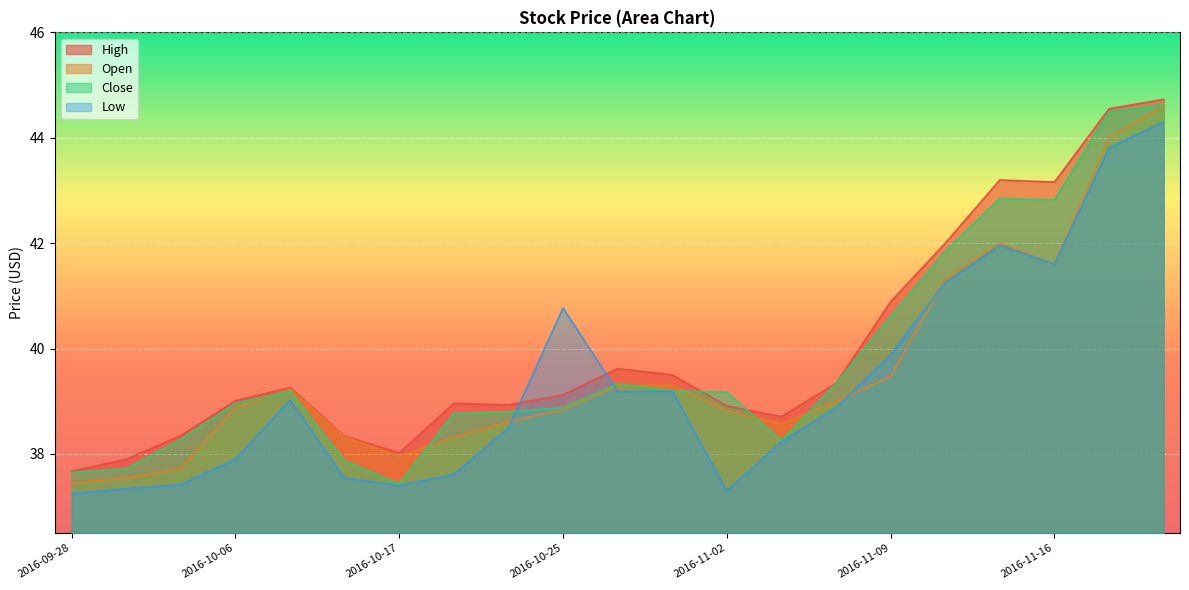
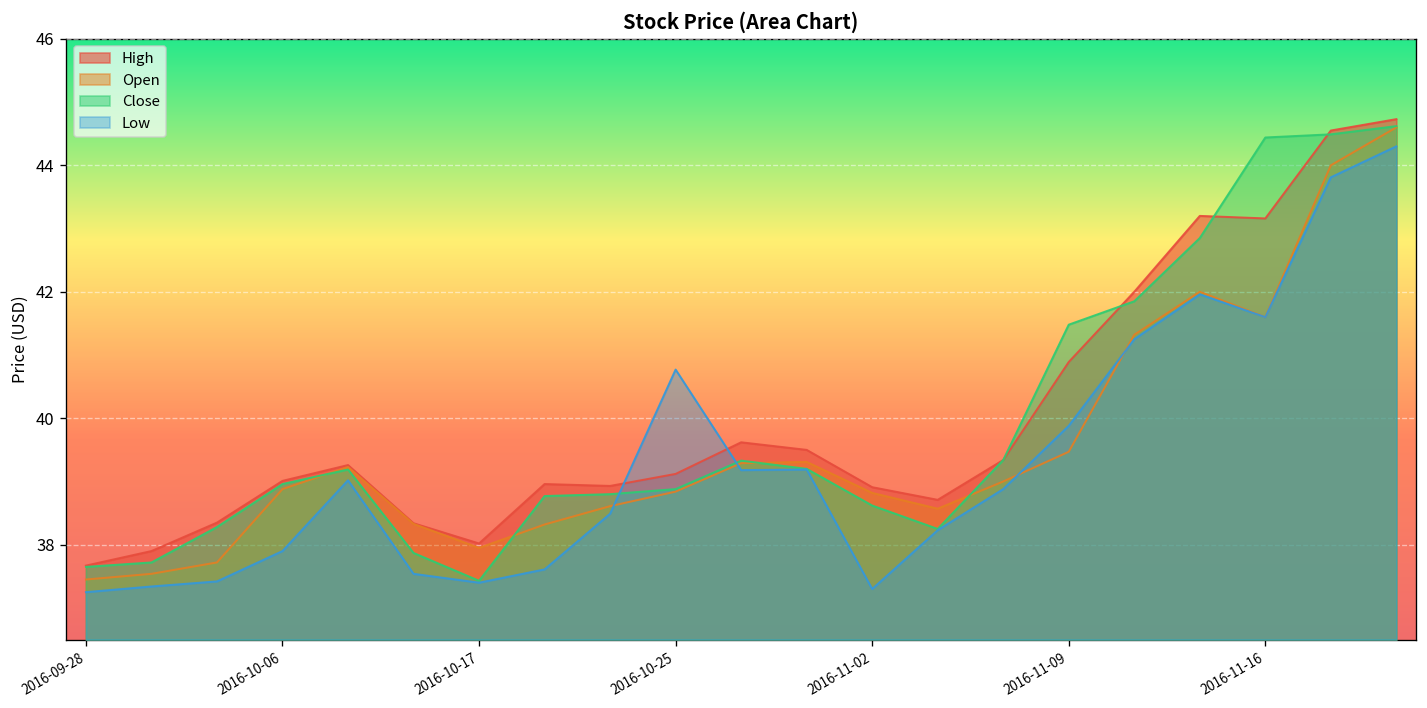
Close, 2016-11-02: 39.2 -> 38.6
Close, 2016-11-09: 40.6 -> 41.5
Close, 2016-11-16: 42.8 -> 44.4
